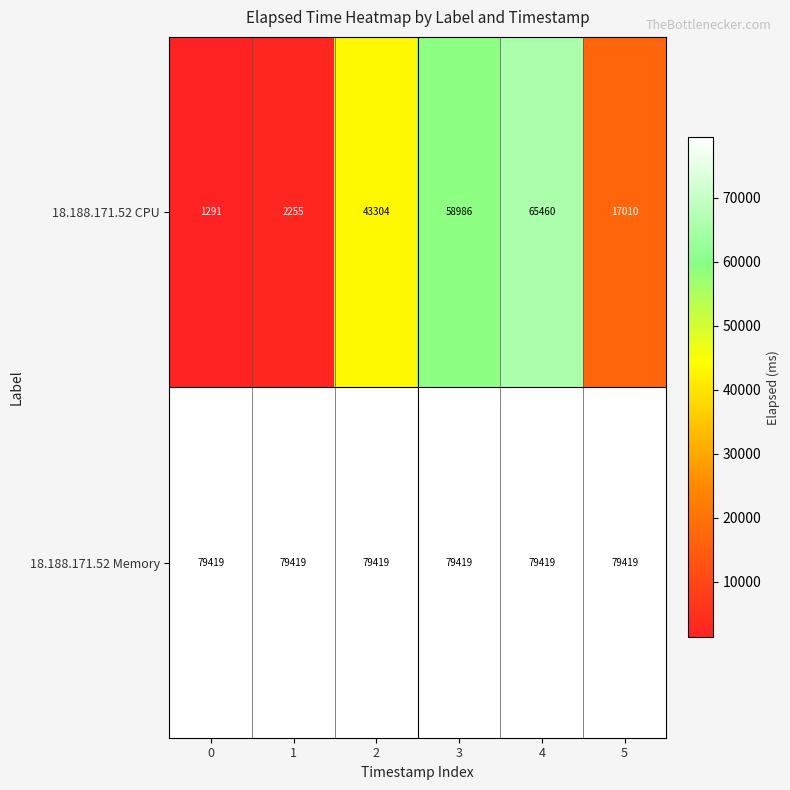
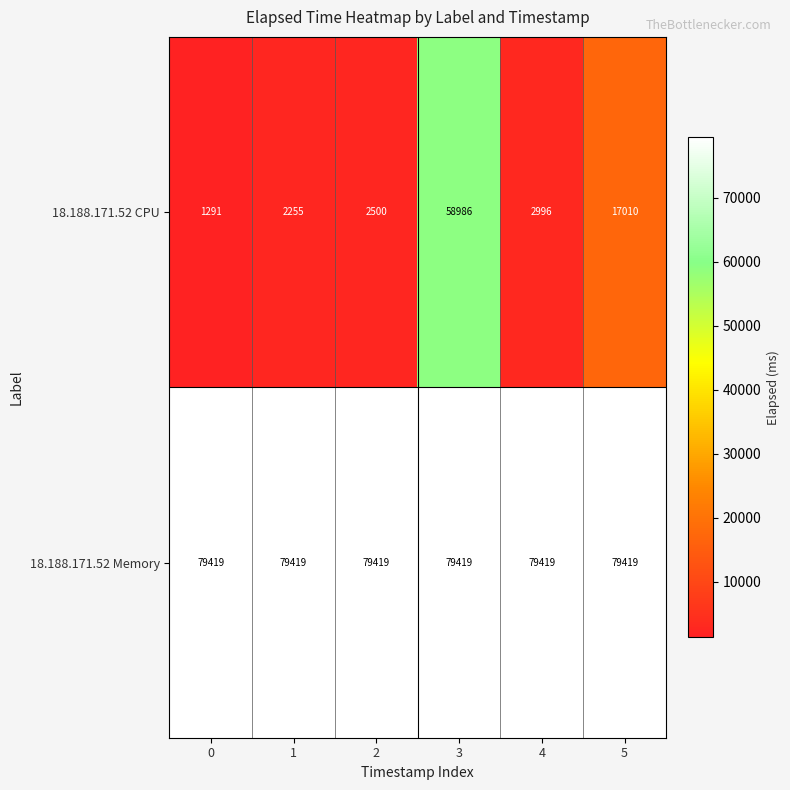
18.188.171.52 CPU, 2: 43304 -> 2500
18.188.171.52 CPU, 4: 65460 -> 2996
